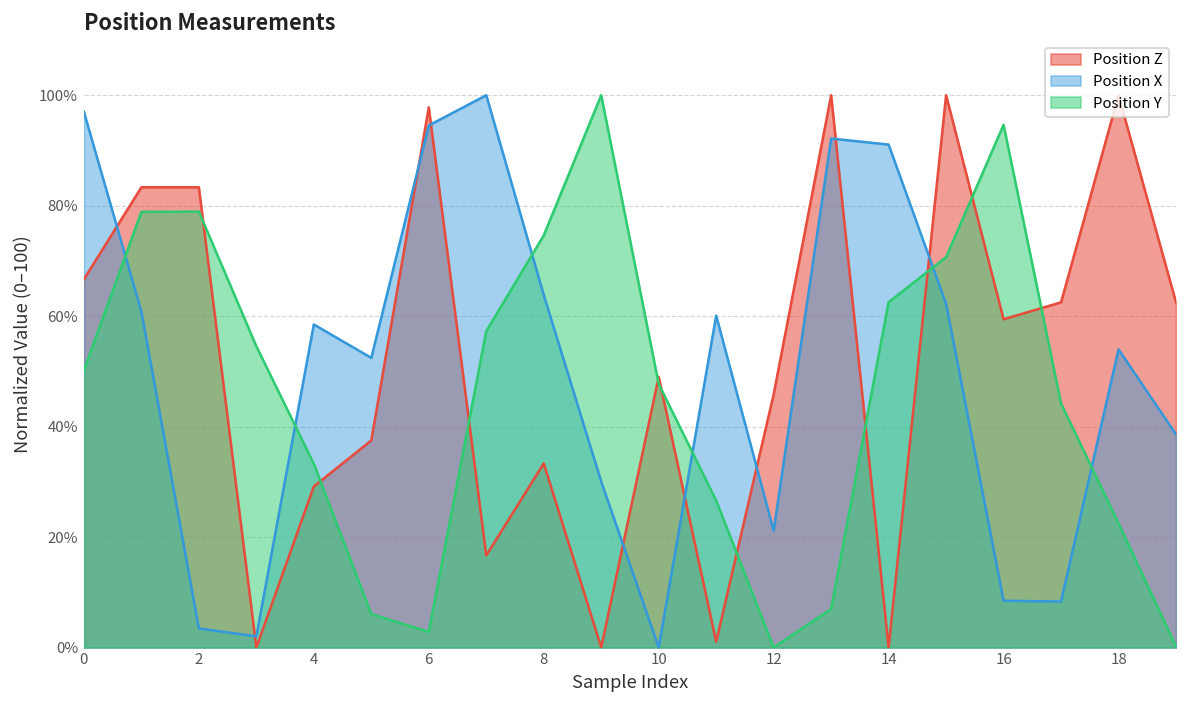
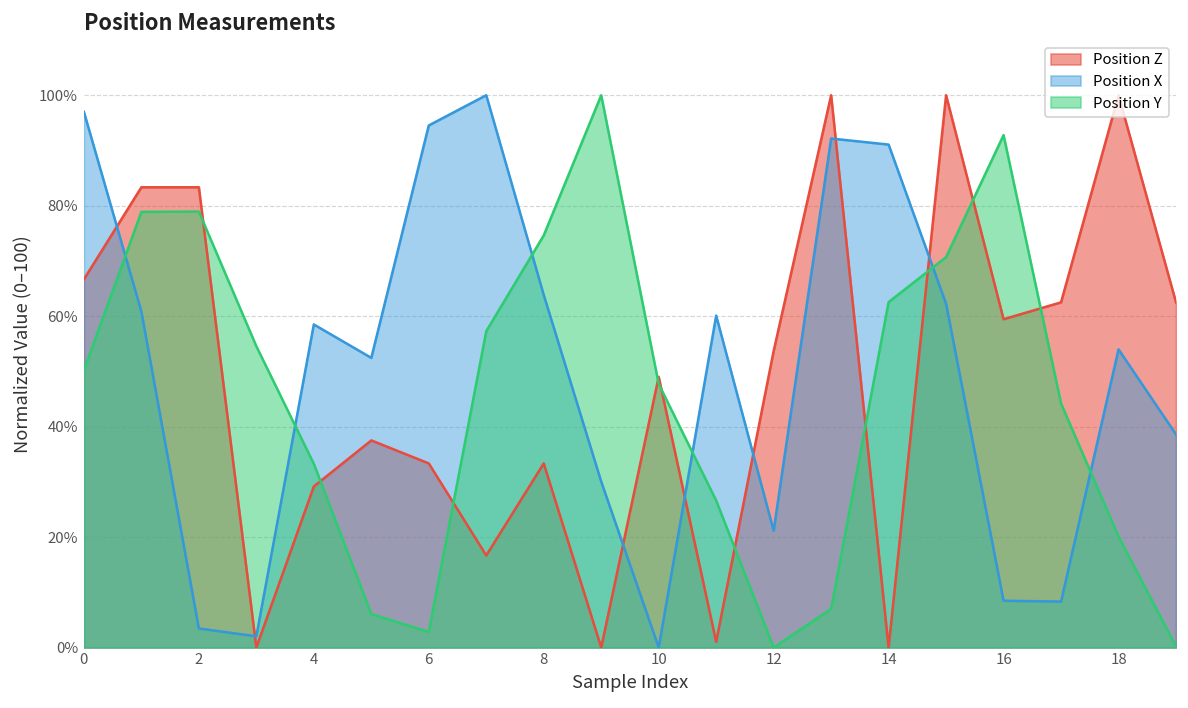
Position Z, 6: 98% -> 33%
Position Z, 12: 46% -> 54%
Position Y, 16: 95% -> 93%
Position Y, 18: 22% -> 20%
